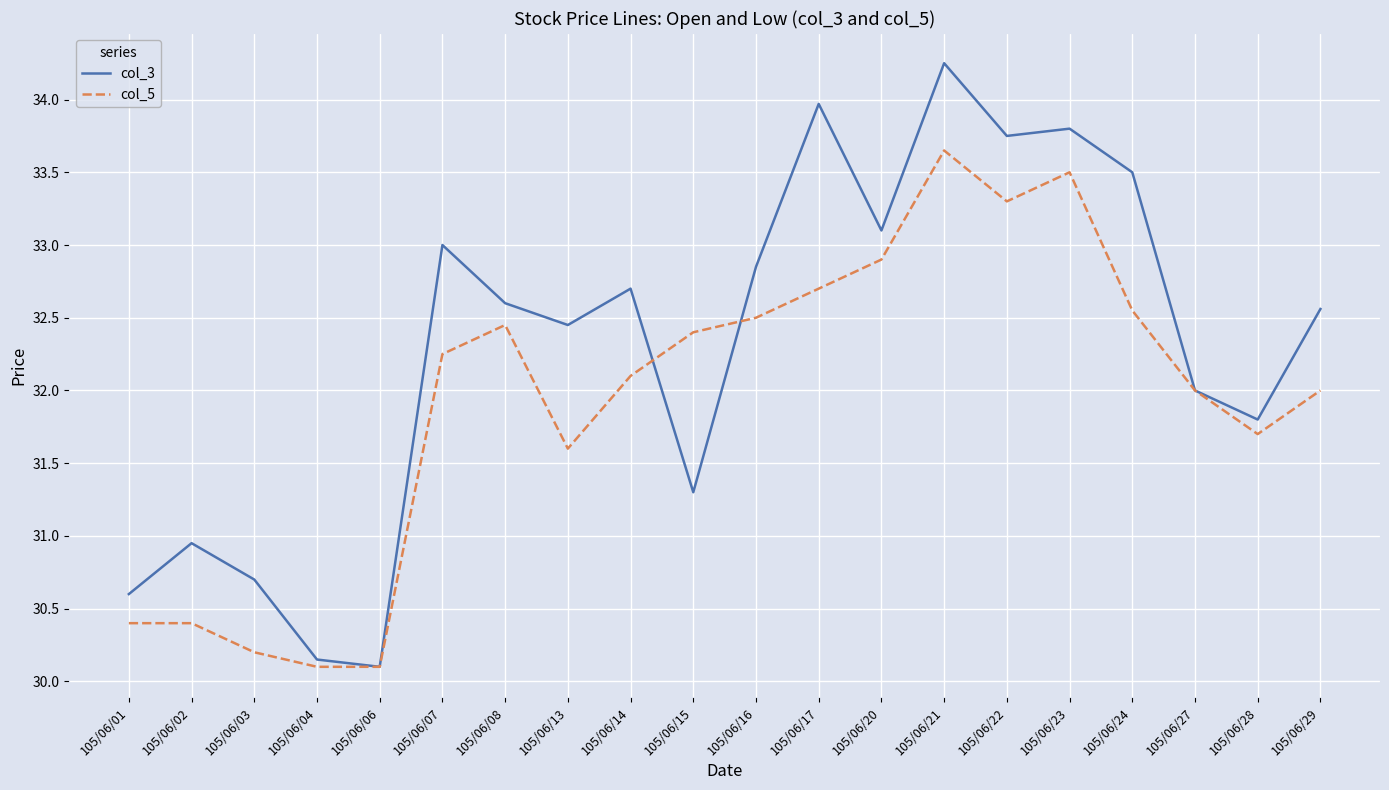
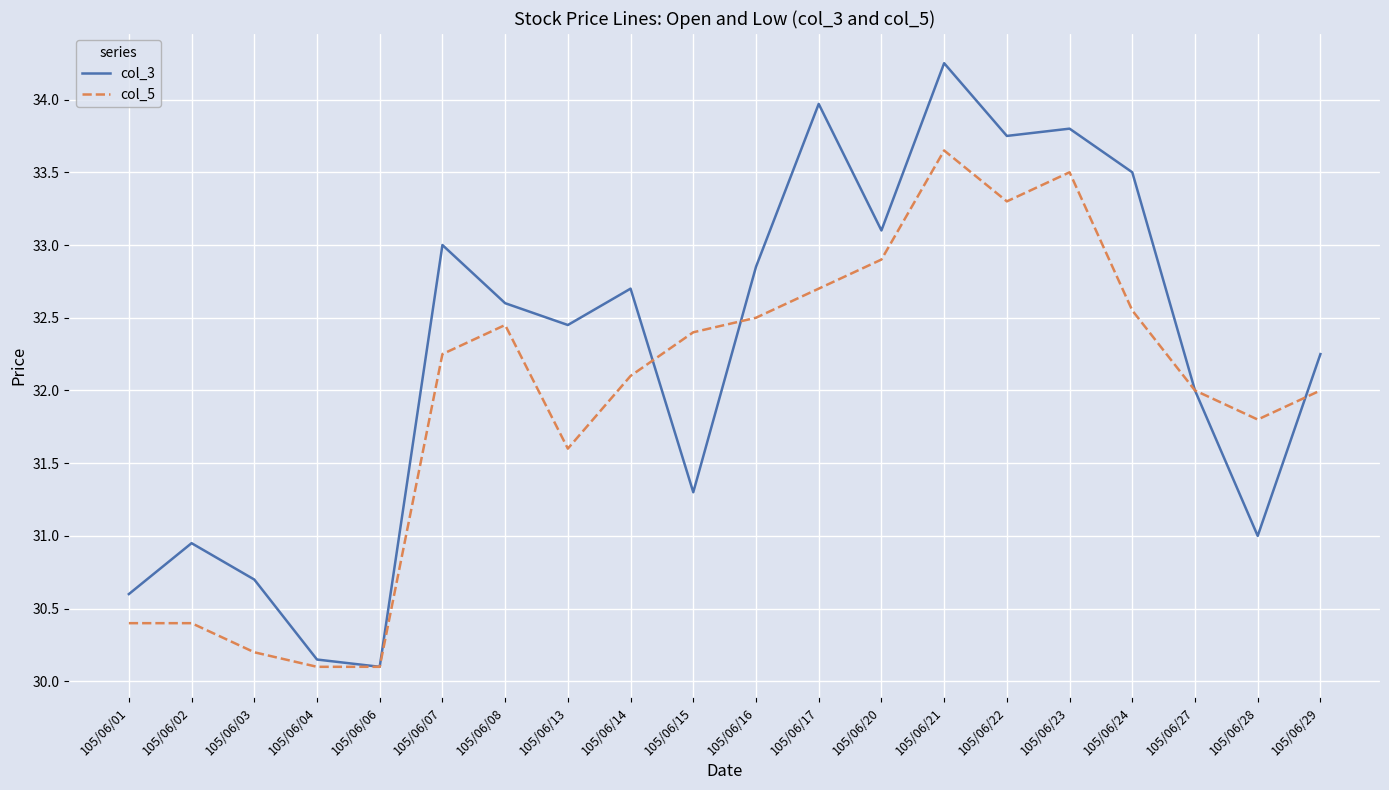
col_3, 105/06/28: 31.8 -> 31.0
col_5, 105/06/28: 31.7 -> 31.8
col_3, 105/06/29: 32.56 -> 32.25
